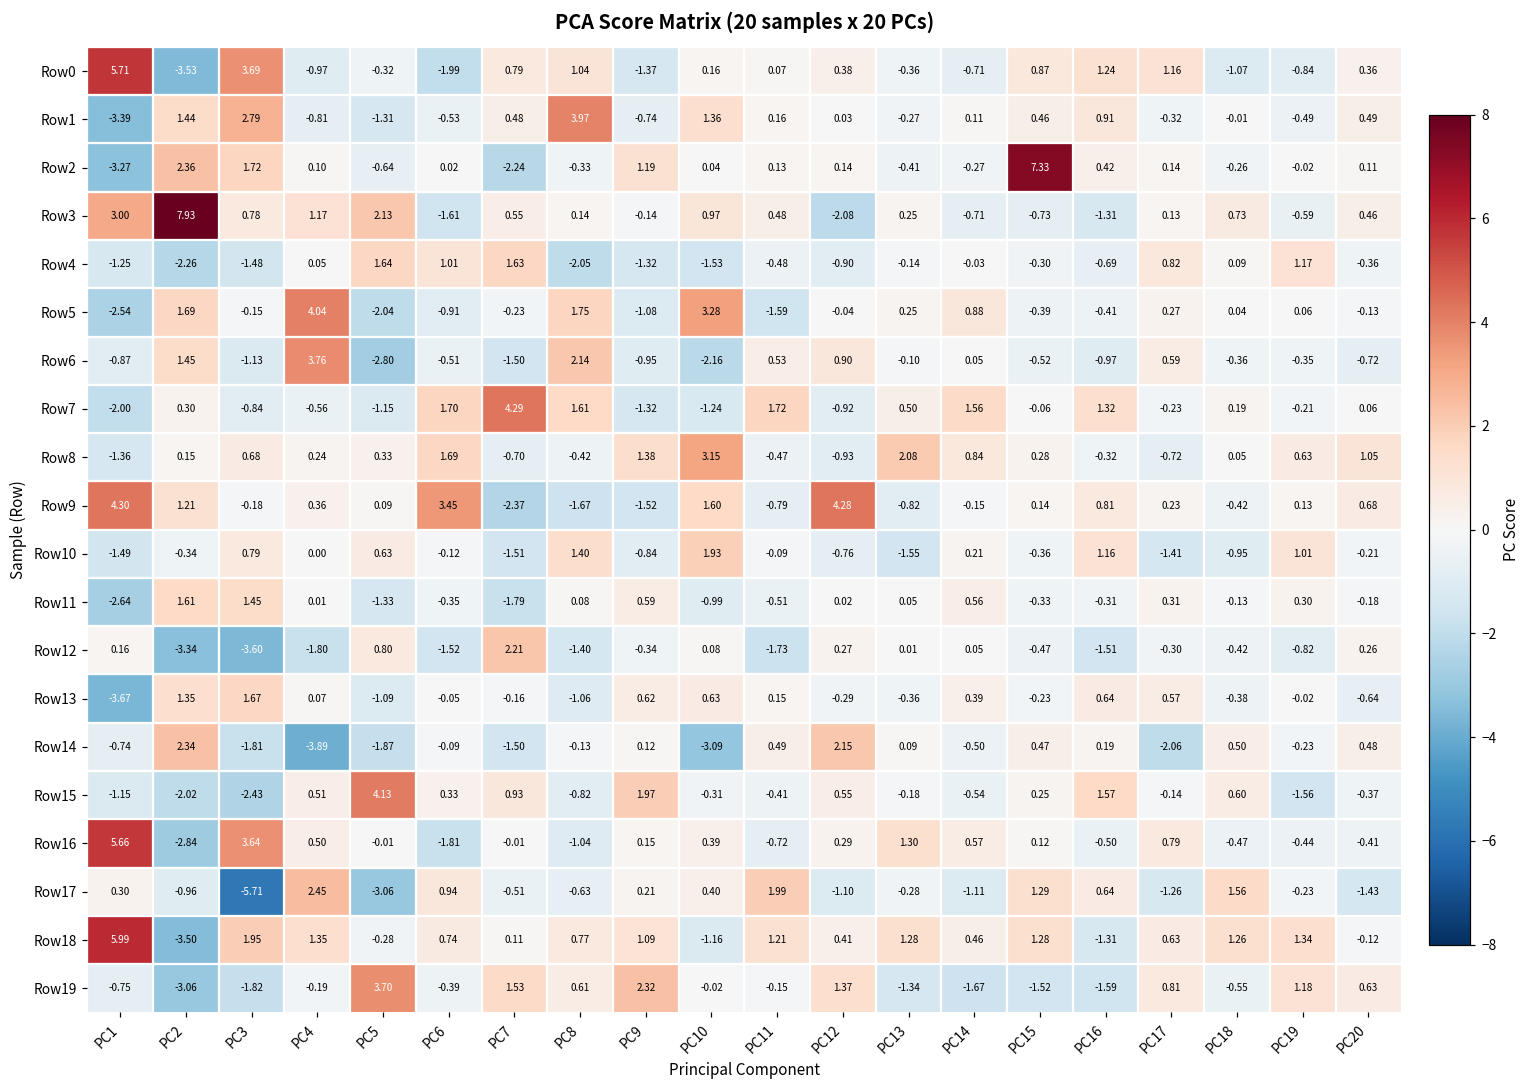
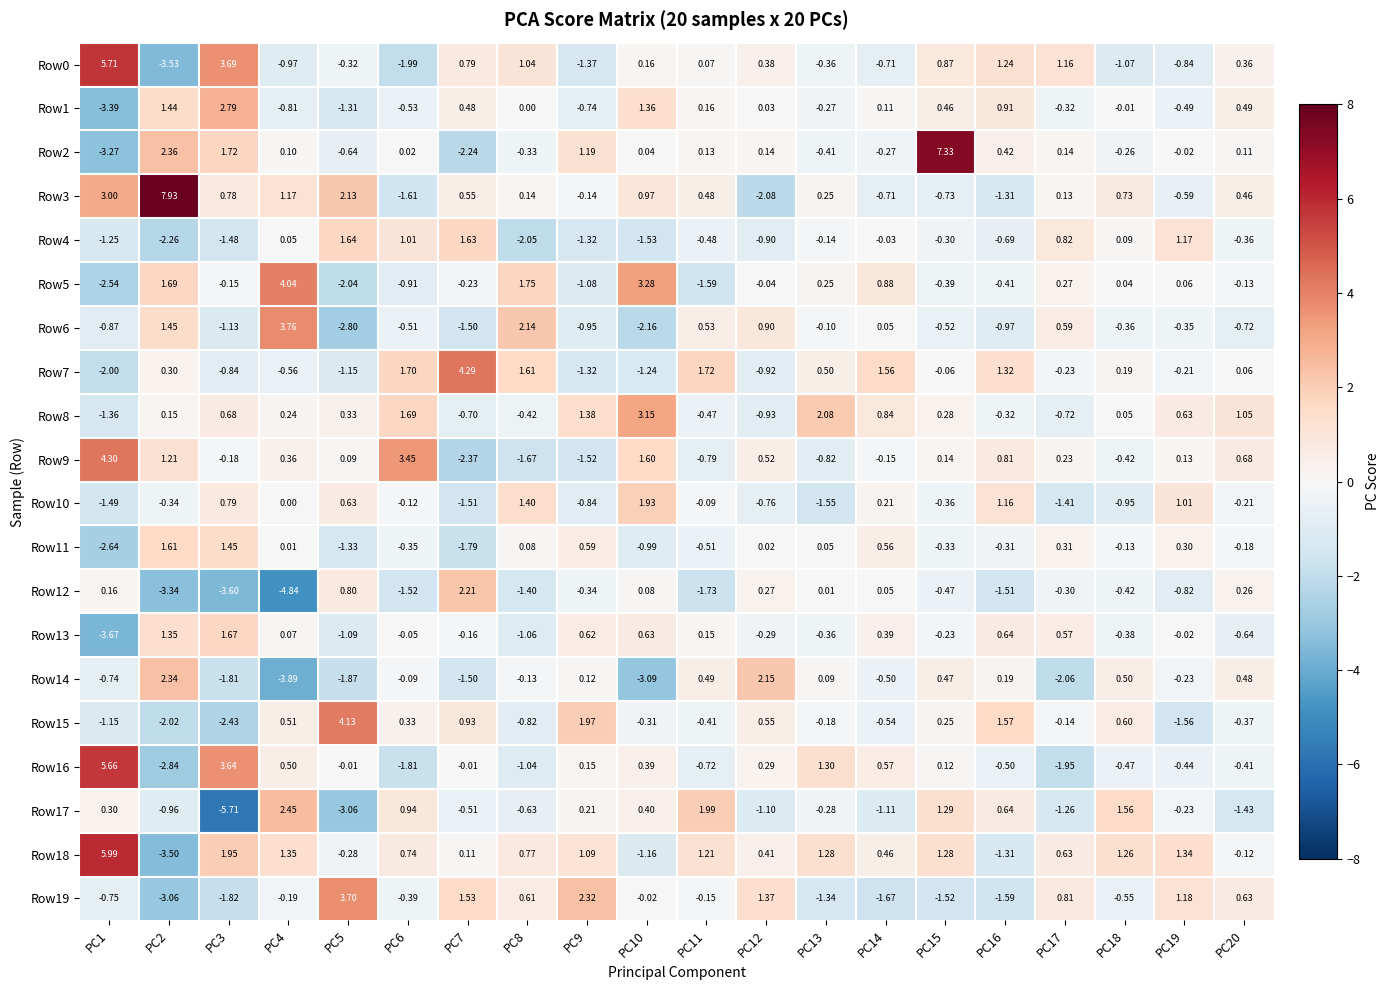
Row1, PC8: 3.97 -> 0.00
Row9, PC12: 4.28 -> 0.52
Row12, PC4: -1.80 -> -4.84
Row16, PC17: 0.79 -> -1.95
